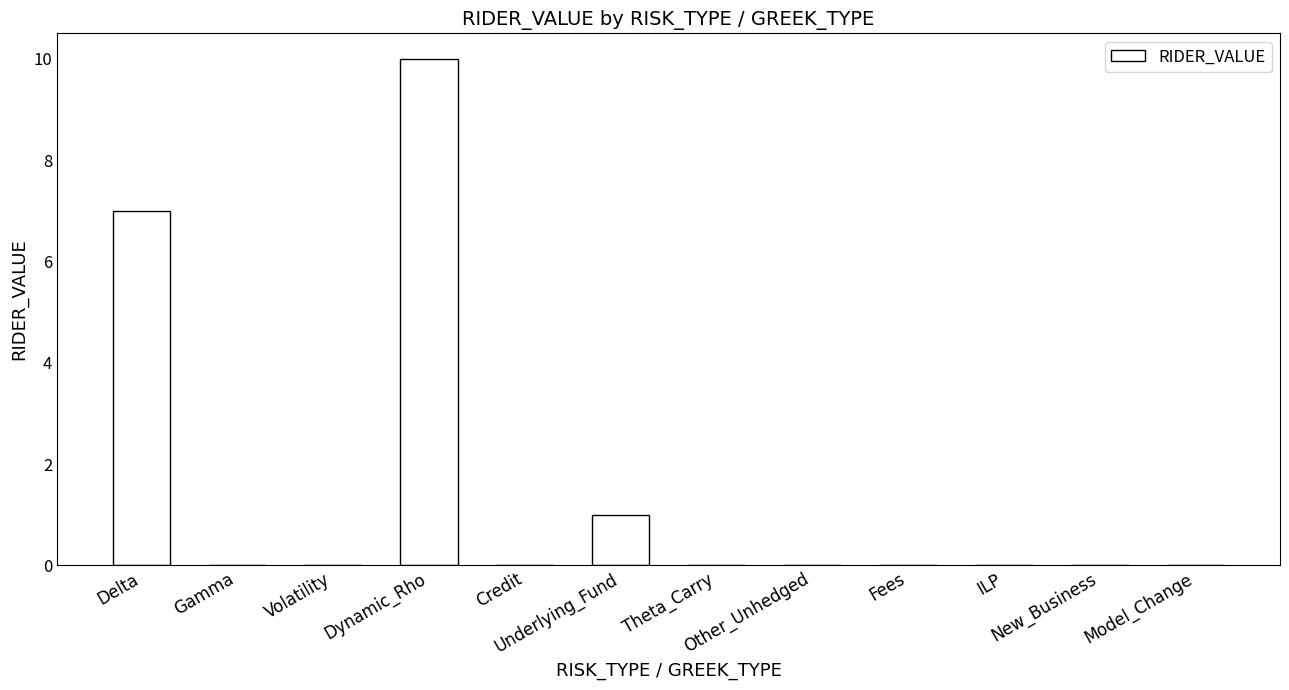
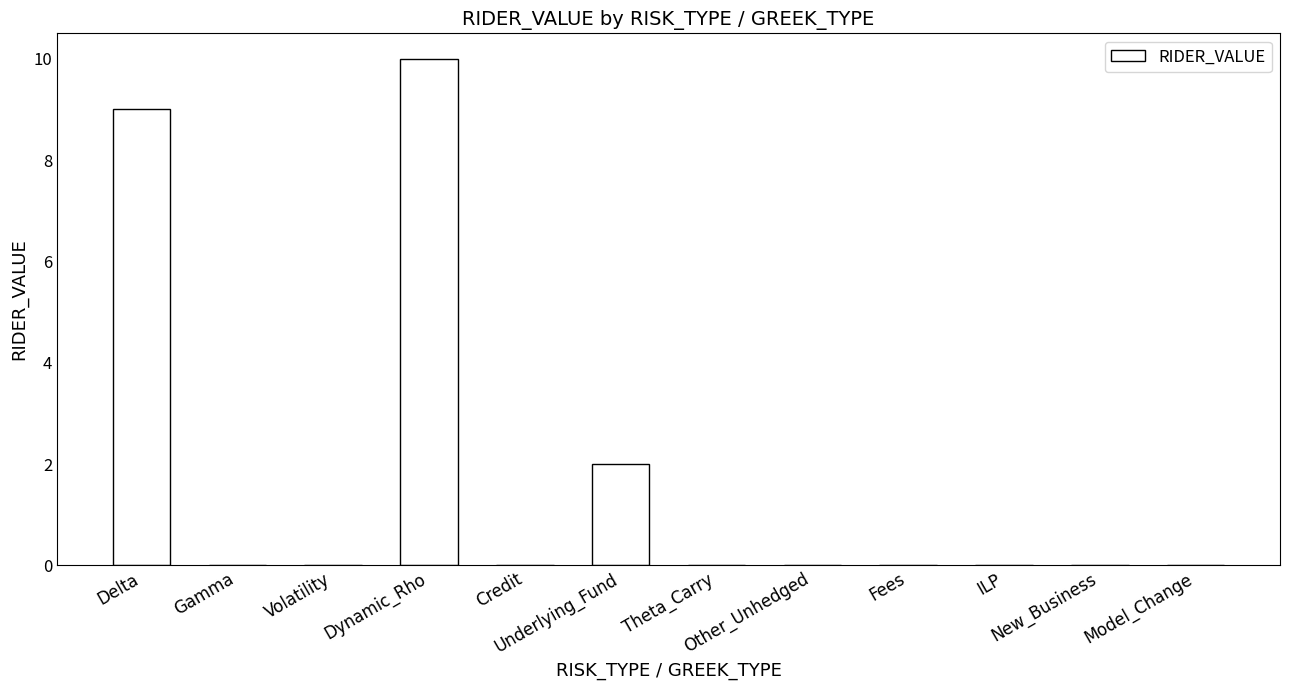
Delta: 7 -> 9
Underlying_Fund: 1 -> 2
